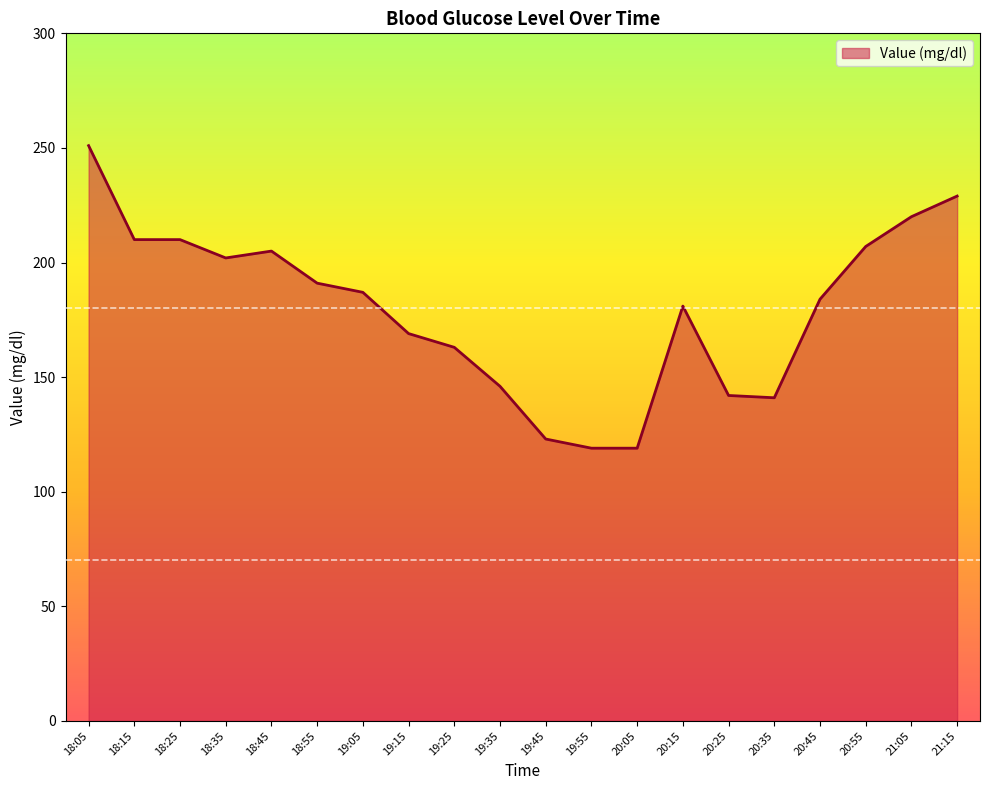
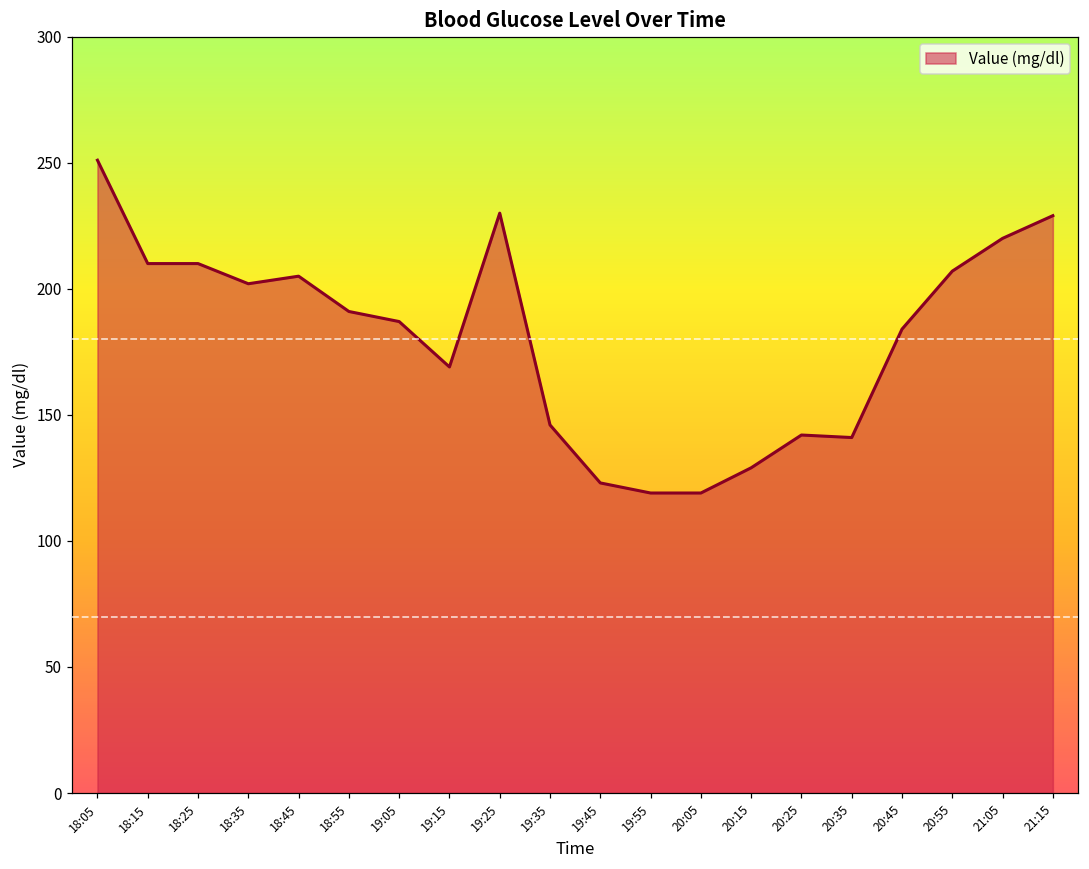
19:25: 163 -> 230
20:15: 181 -> 129
